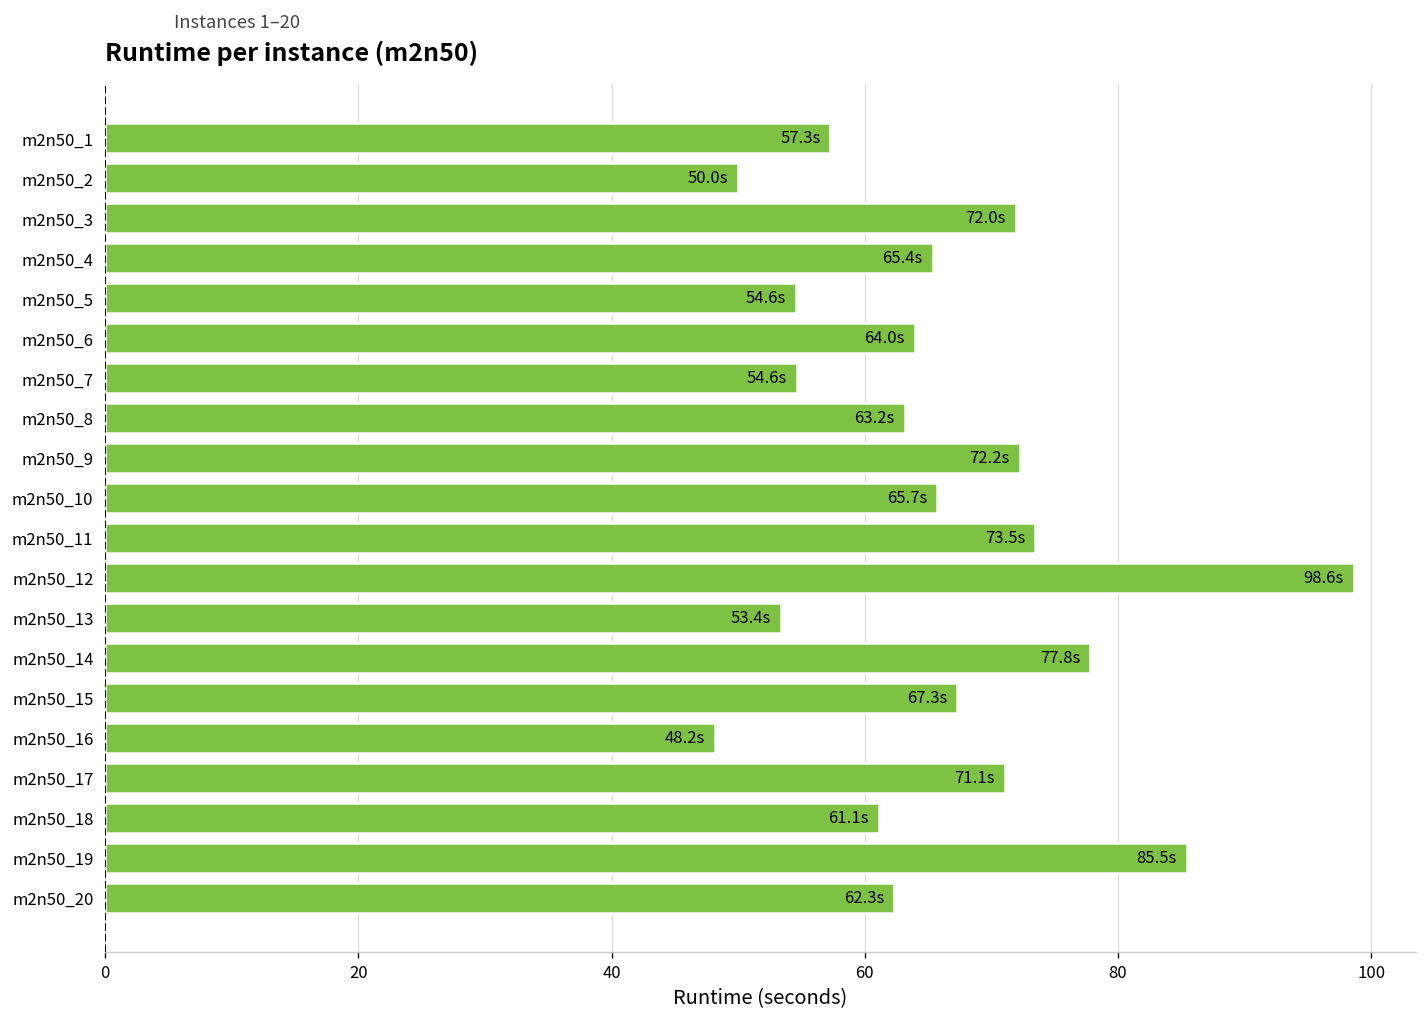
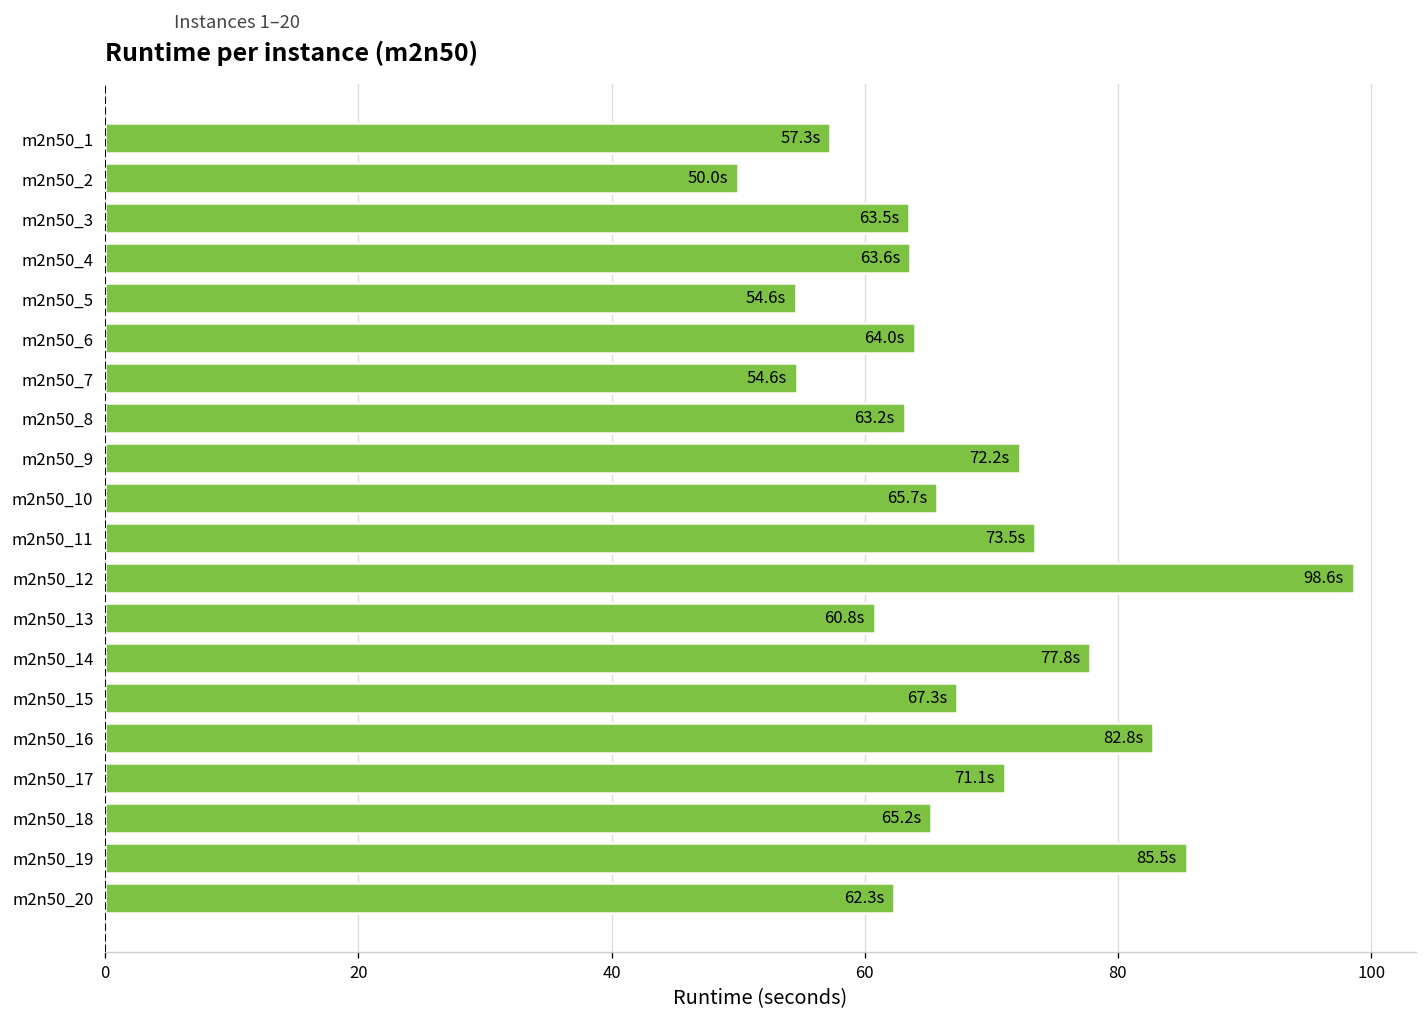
m2n50_3: 72.0s -> 63.5s
m2n50_4: 65.4s -> 63.6s
m2n50_13: 53.4s -> 60.8s
m2n50_16: 48.2s -> 82.8s
m2n50_18: 61.1s -> 65.2s
